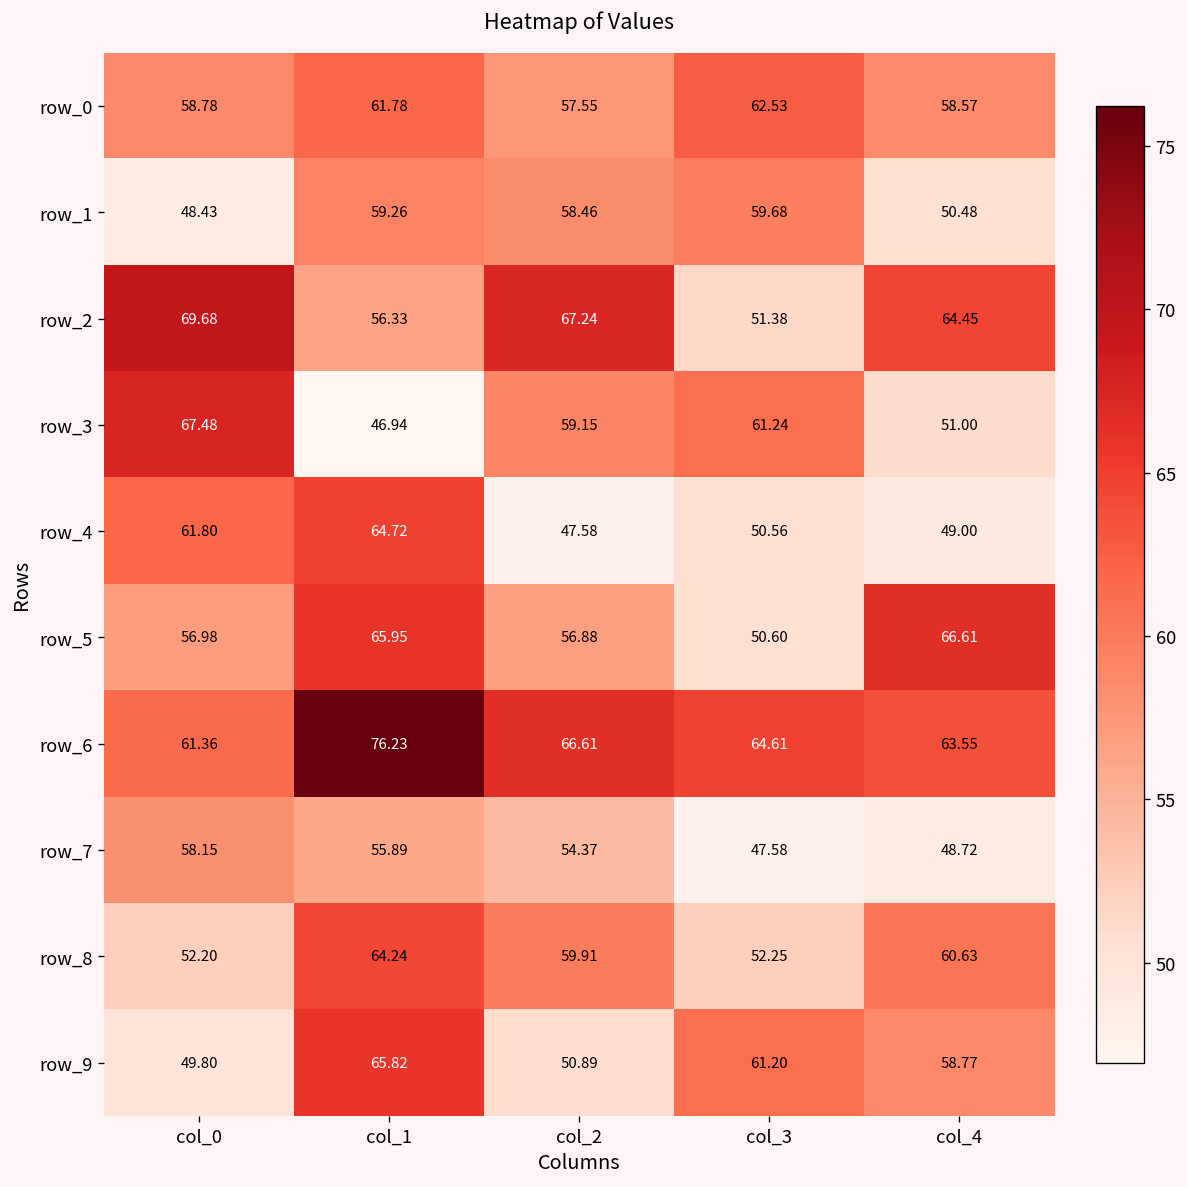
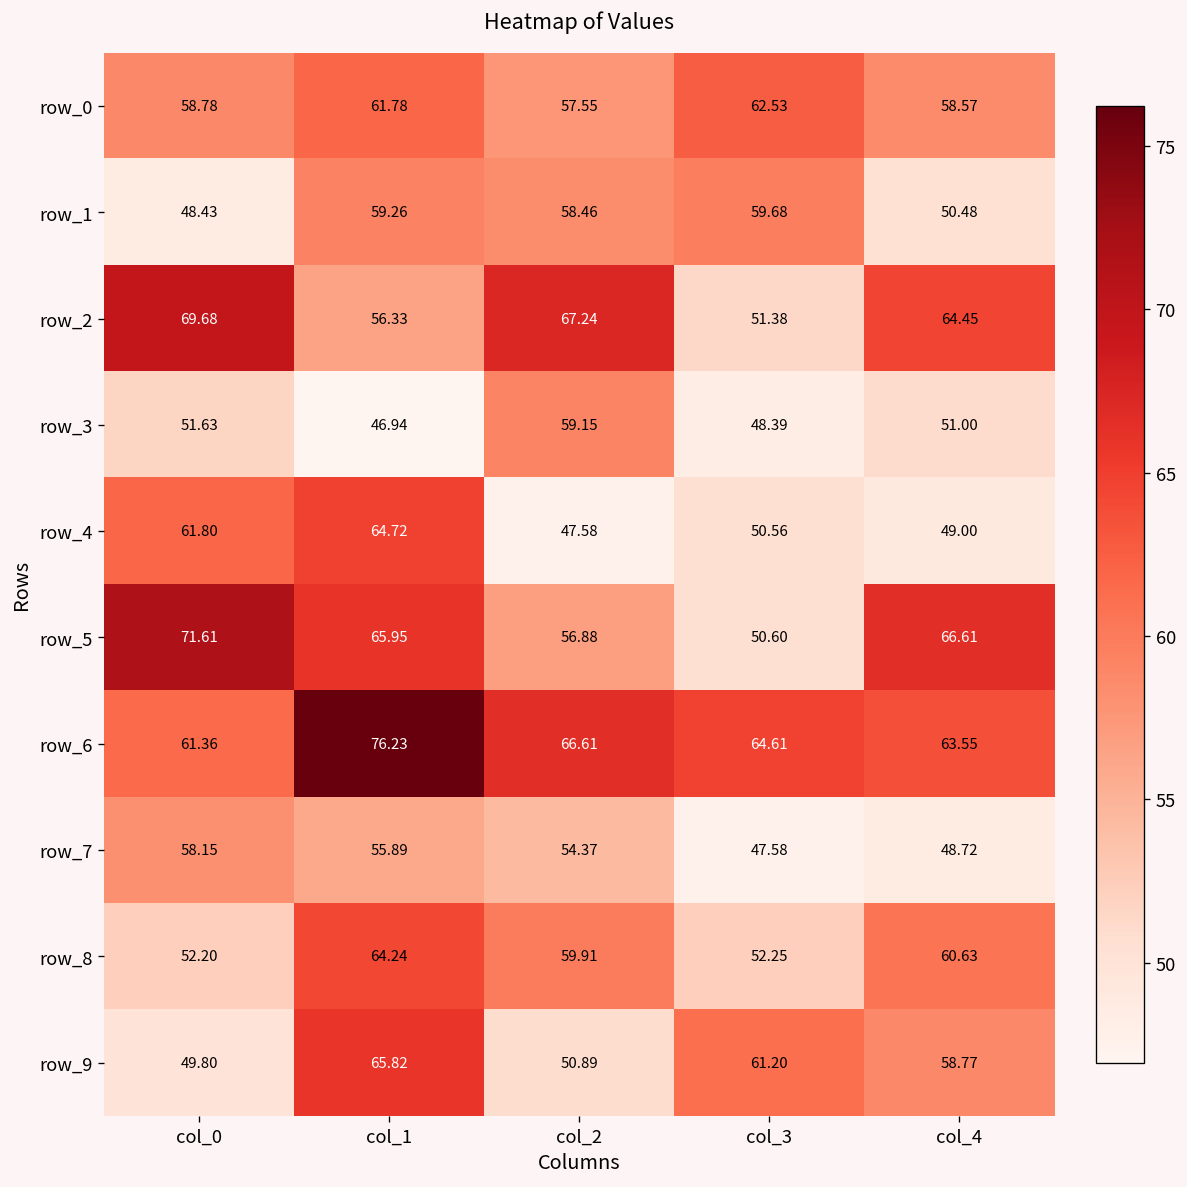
row_3, col_0: 67.48 -> 51.63
row_3, col_3: 61.24 -> 48.39
row_5, col_0: 56.98 -> 71.61
